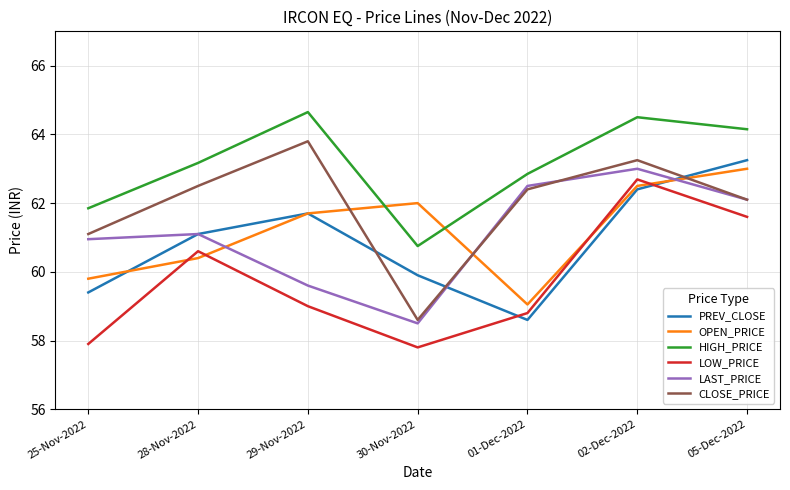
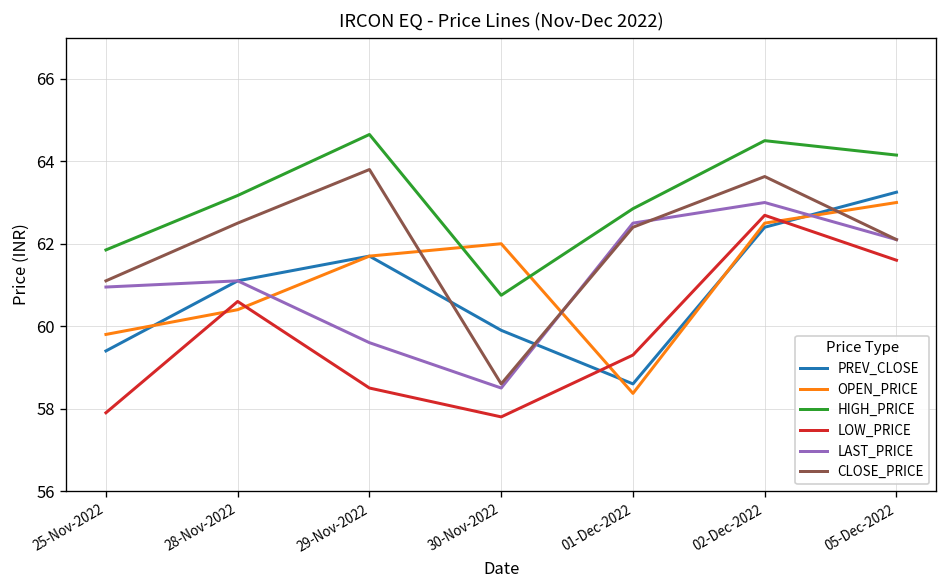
LOW_PRICE, 29-Nov-2022: 59.0 -> 58.5
OPEN_PRICE, 01-Dec-2022: 59.1 -> 58.4
LOW_PRICE, 01-Dec-2022: 58.8 -> 59.3
CLOSE_PRICE, 02-Dec-2022: 63.3 -> 63.6
